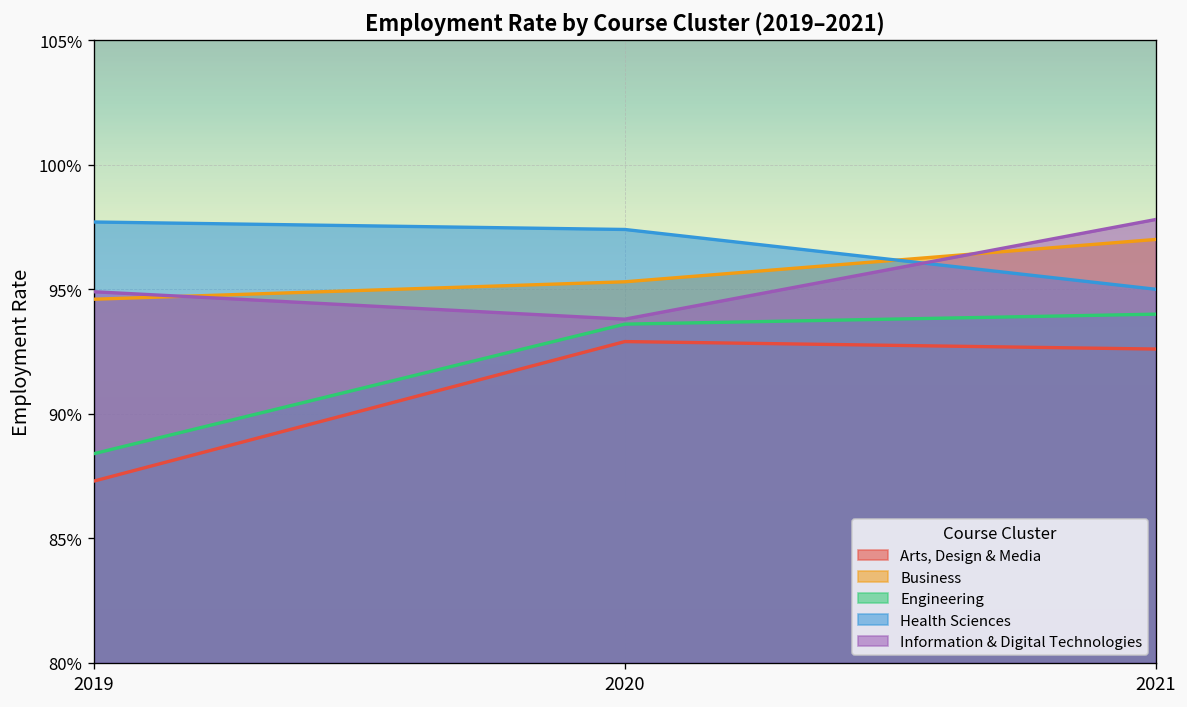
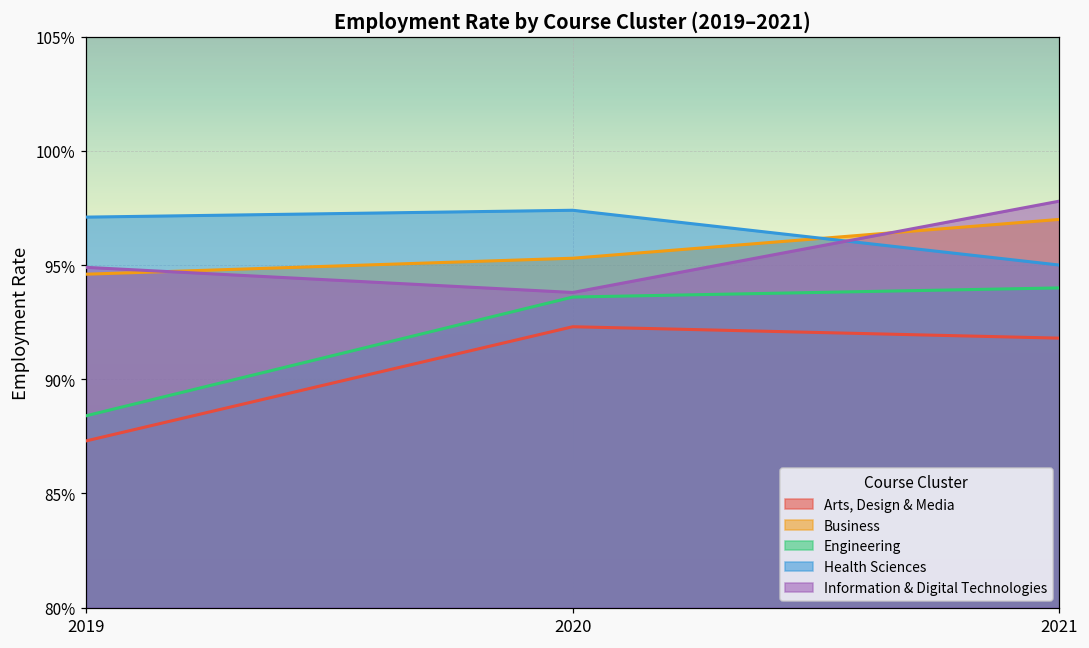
Health Sciences, 2019: 97.7% -> 97.1%
Arts, Design & Media, 2020: 92.9% -> 92.3%
Arts, Design & Media, 2021: 92.6% -> 91.8%
